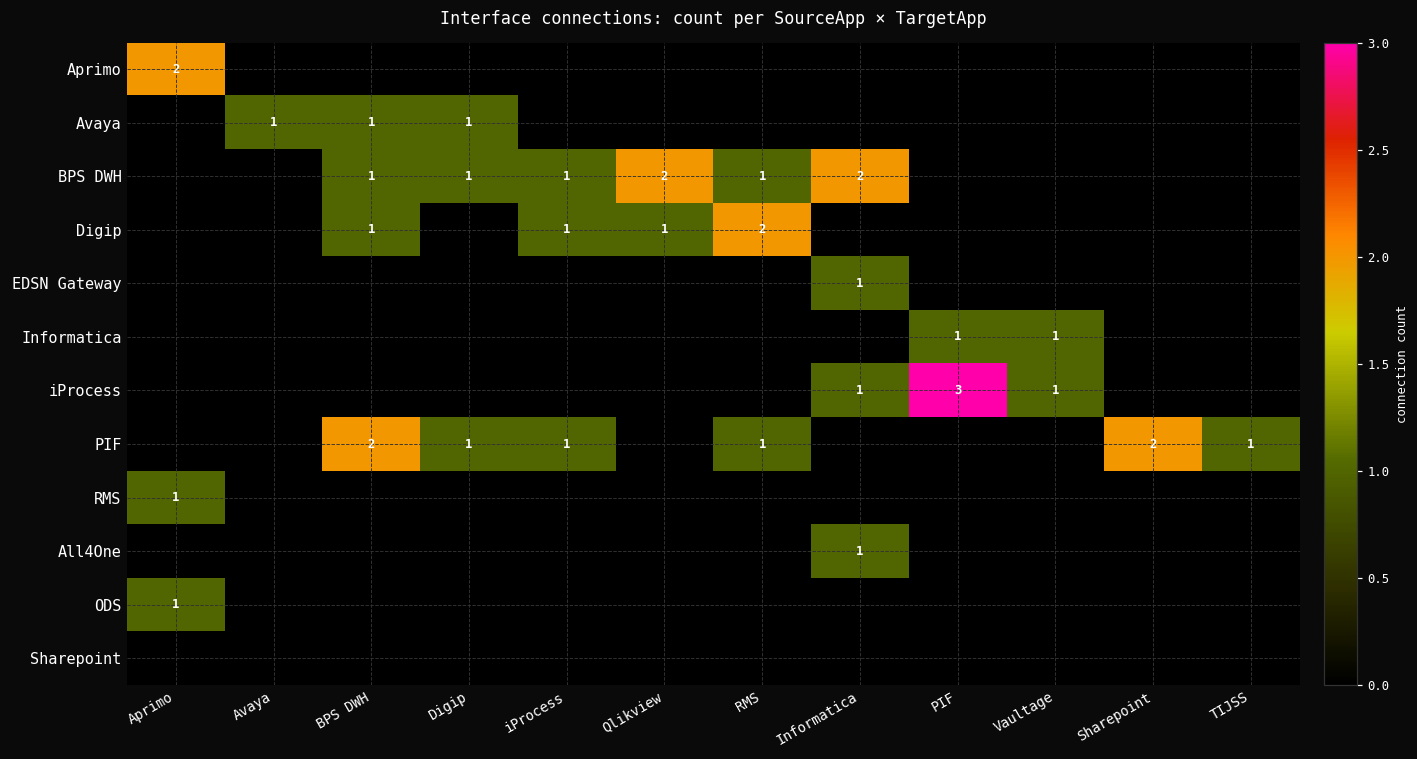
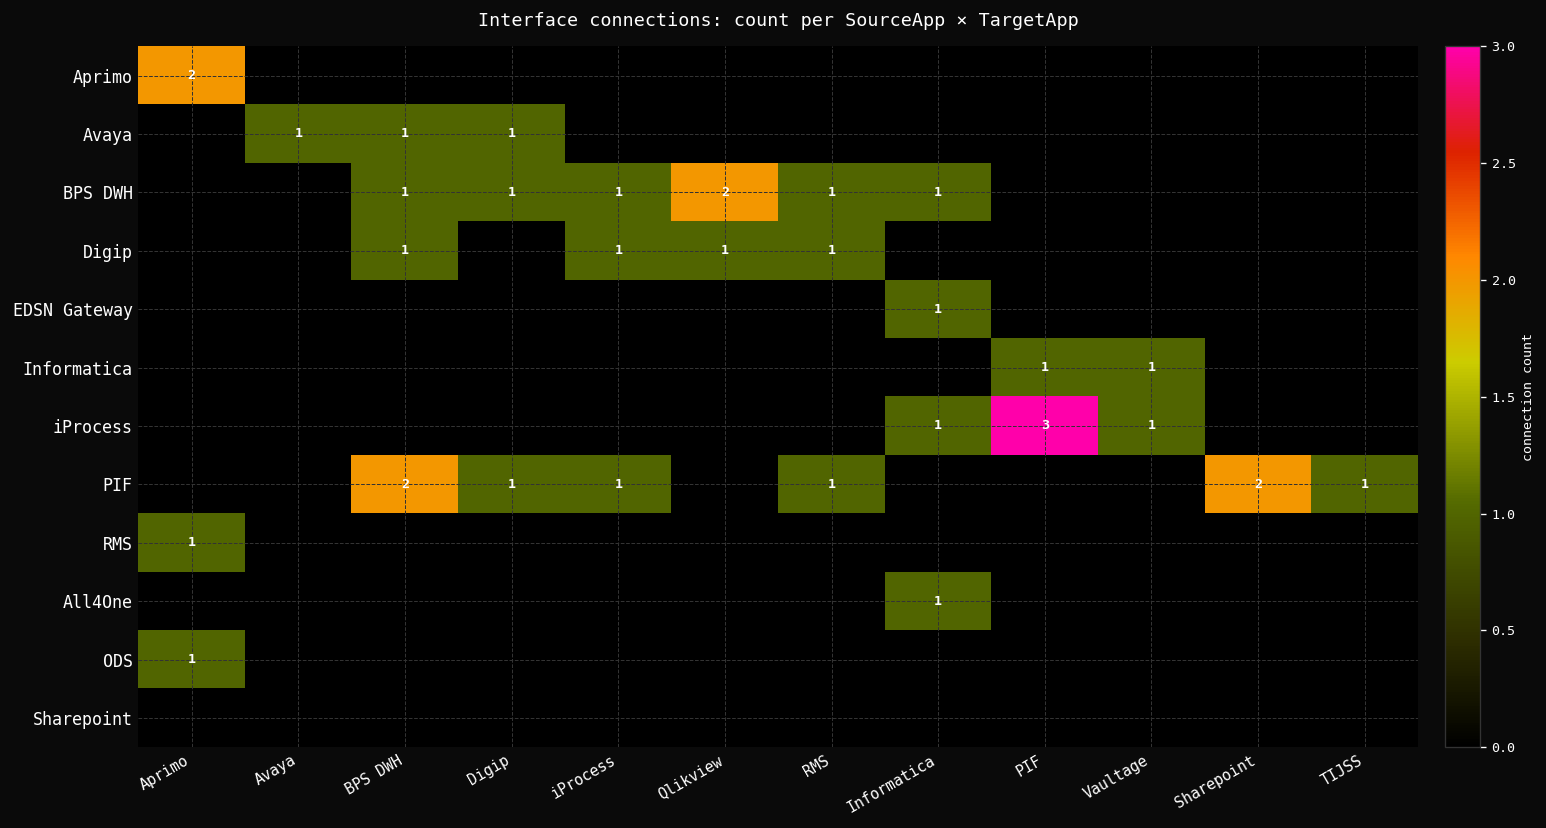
BPS DWH, Informatica: 2 -> 1
Digip, RMS: 2 -> 1
